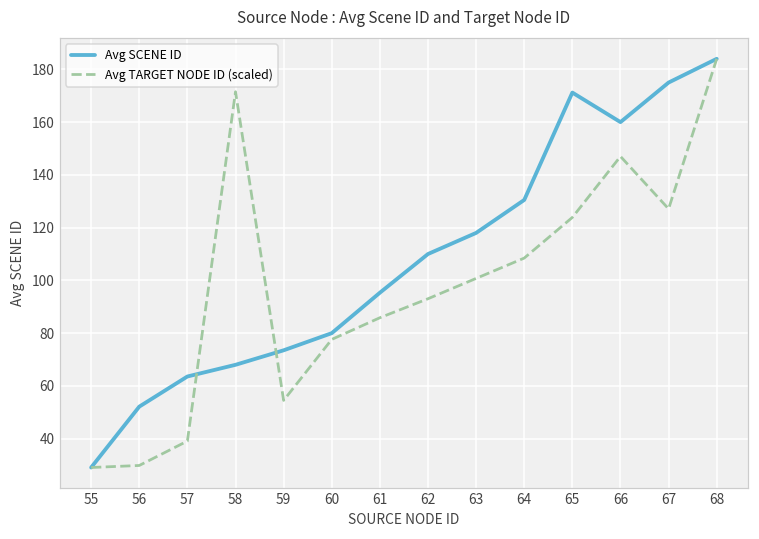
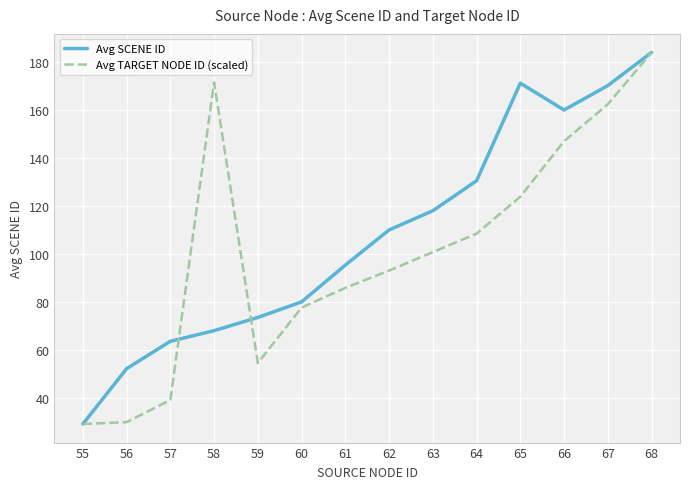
Avg SCENE ID, 67: 175 -> 170
Avg TARGET NODE ID (scaled), 67: 127 -> 162
